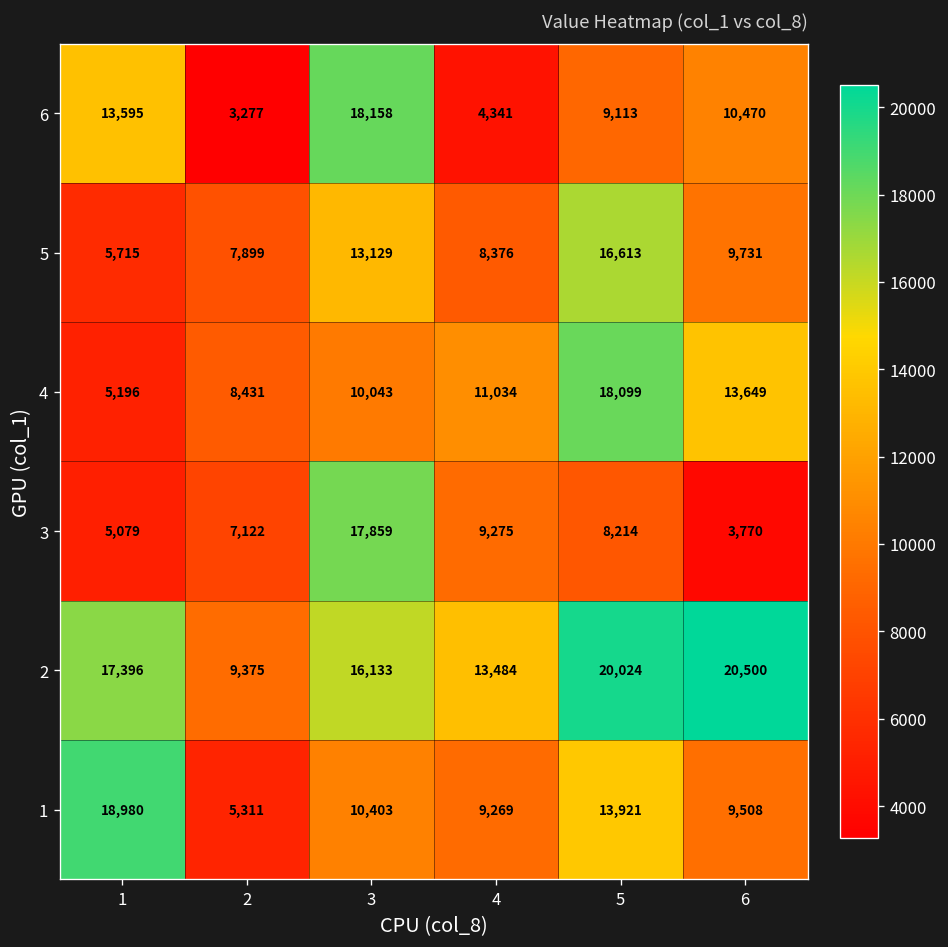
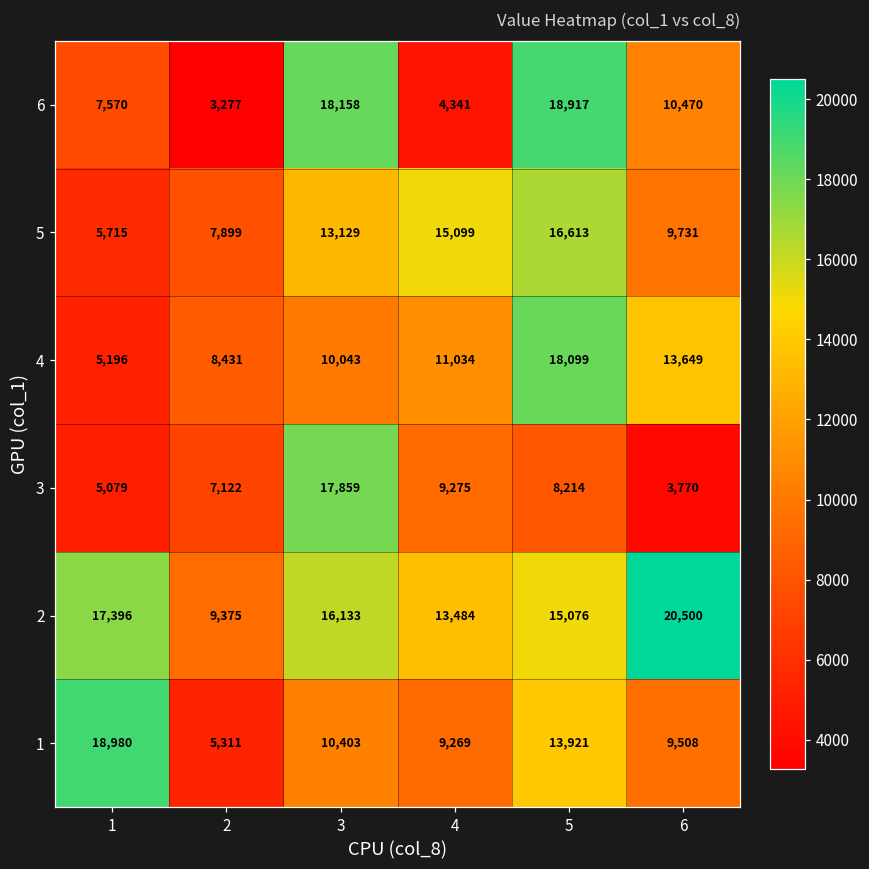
6, 1: 13,595 -> 7,570
6, 5: 9,113 -> 18,917
5, 4: 8,376 -> 15,099
2, 5: 20,024 -> 15,076
